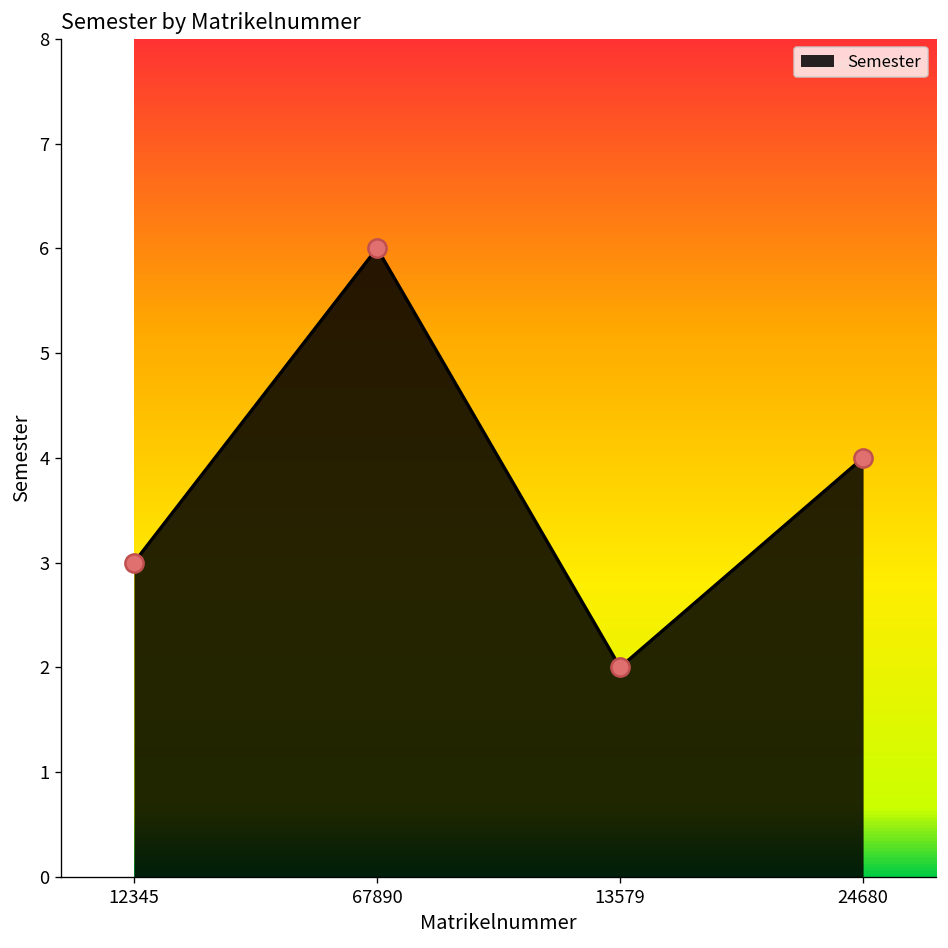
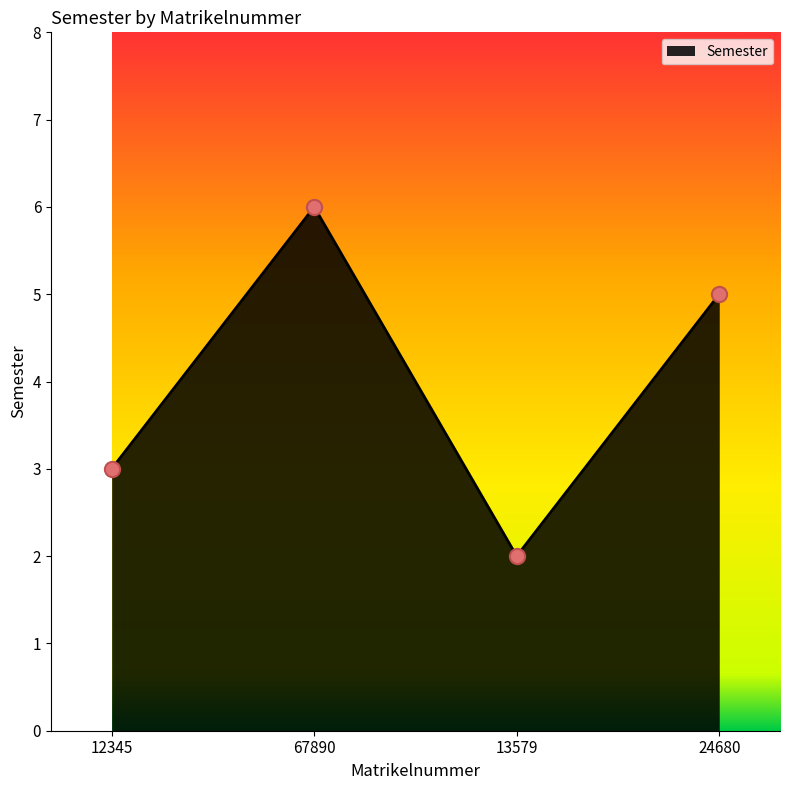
24680: 4 -> 5
